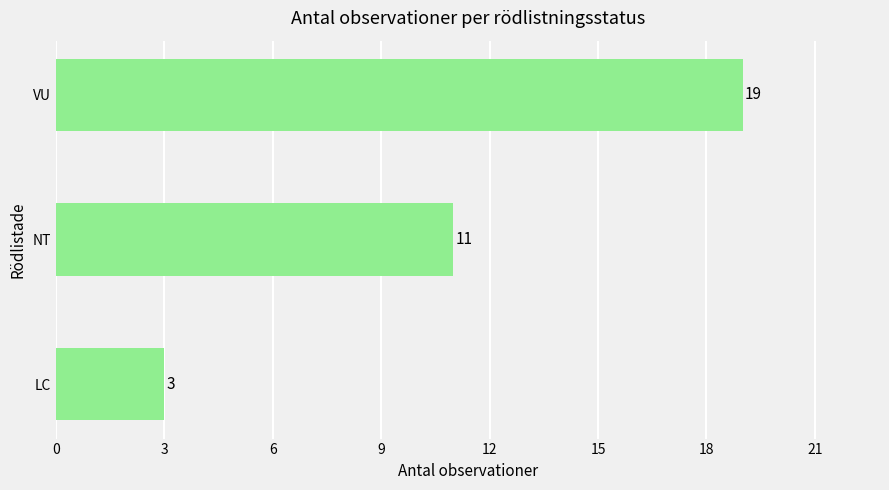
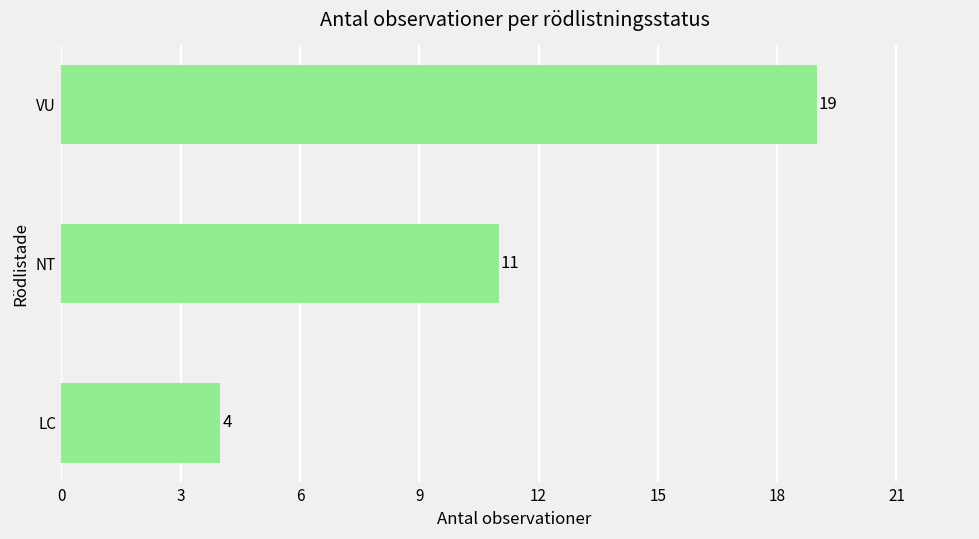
LC: 3 -> 4
